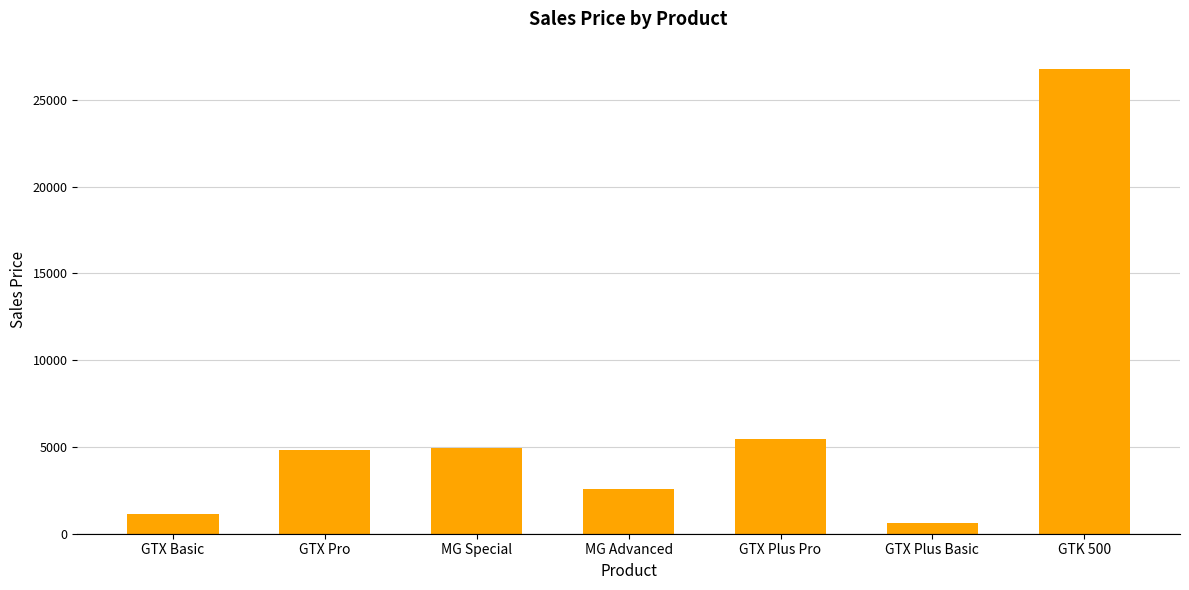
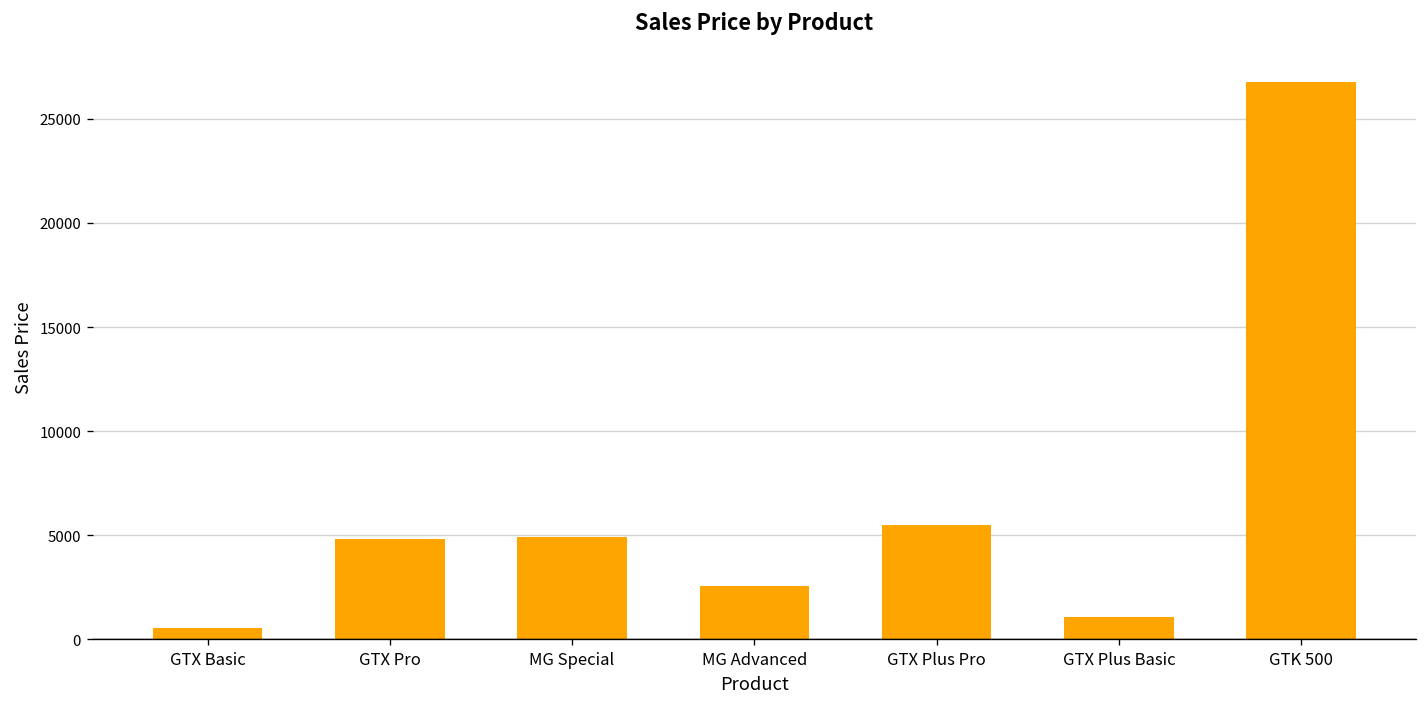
GTX Basic: 1100 -> 600
GTX Plus Basic: 600 -> 1100
